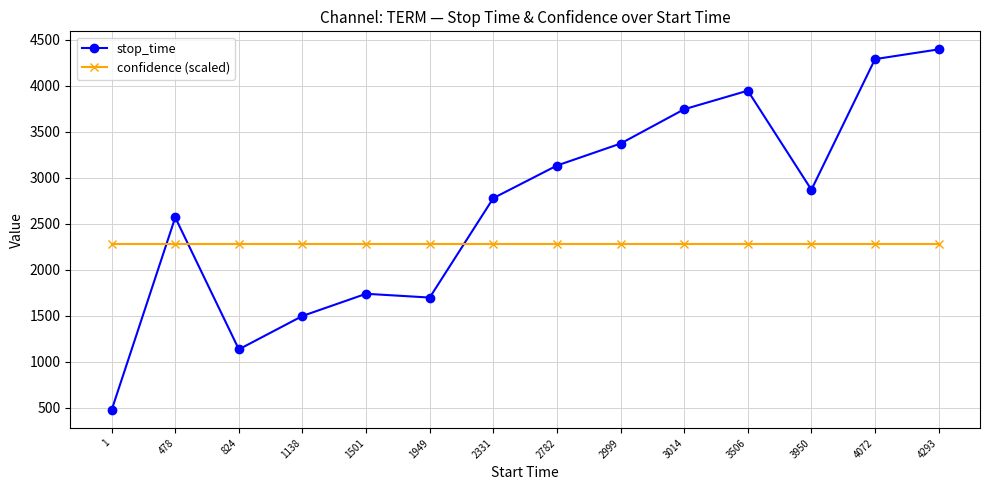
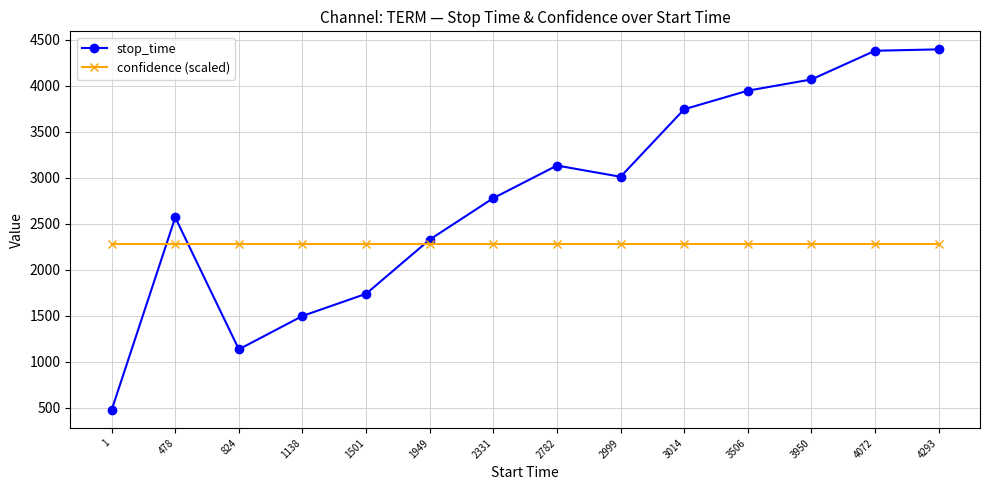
stop_time, 1949: 1700 -> 2300
stop_time, 2999: 3400 -> 3000
stop_time, 3950: 2900 -> 4100
stop_time, 4072: 4300 -> 4400
